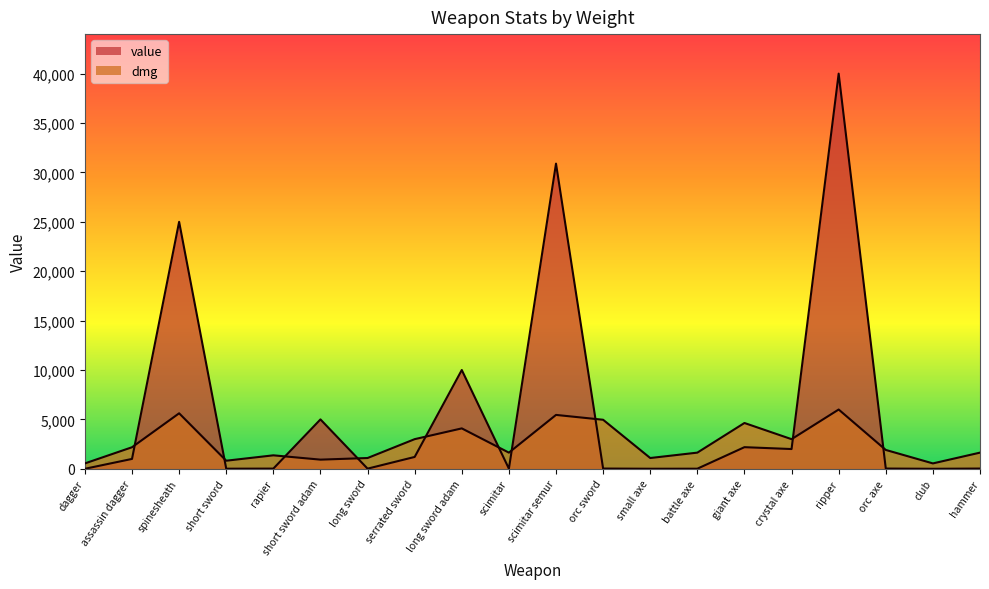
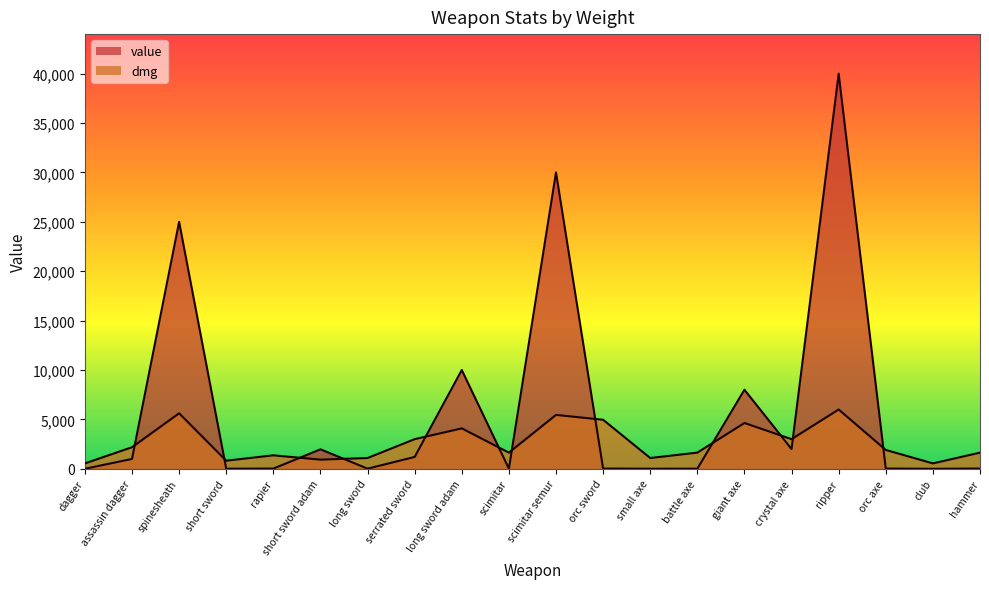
value, short sword adam: 5,000 -> 2,000
value, scimitar semur: 31,000 -> 30,000
value, giant axe: 2,000 -> 8,000
